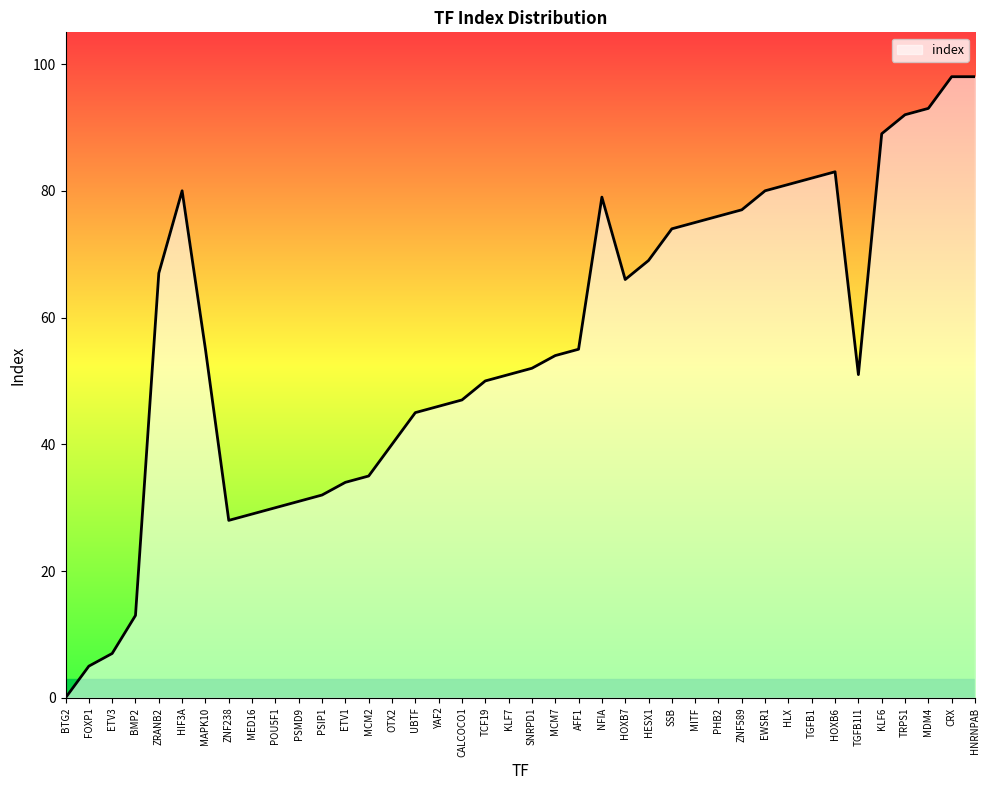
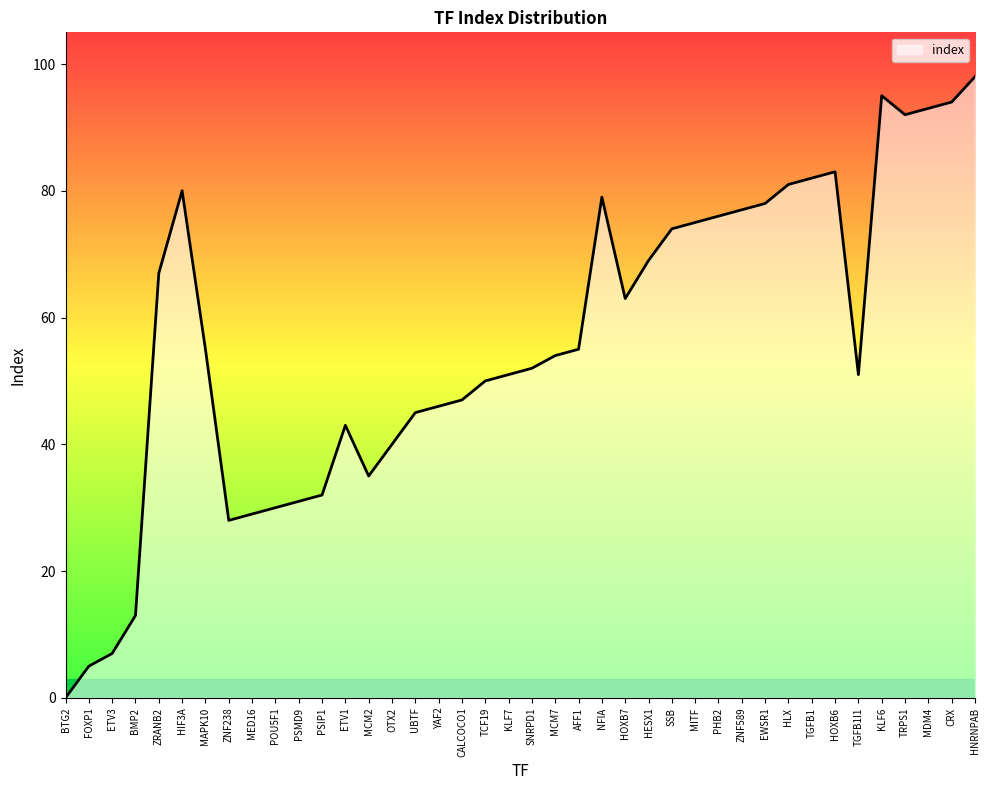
ETV1: 34 -> 43
HOXB7: 66 -> 63
EWSR1: 80 -> 78
KLF6: 89 -> 95
CRX: 98 -> 94
